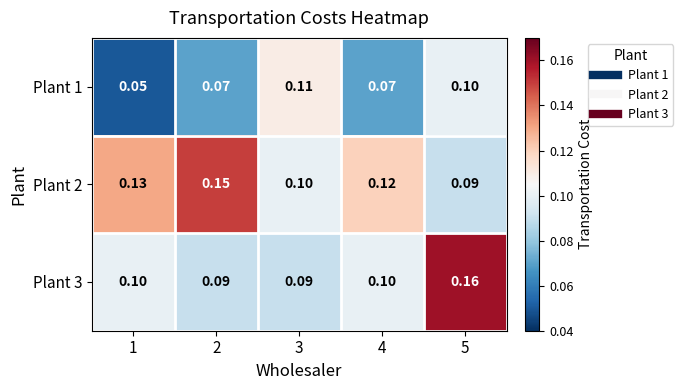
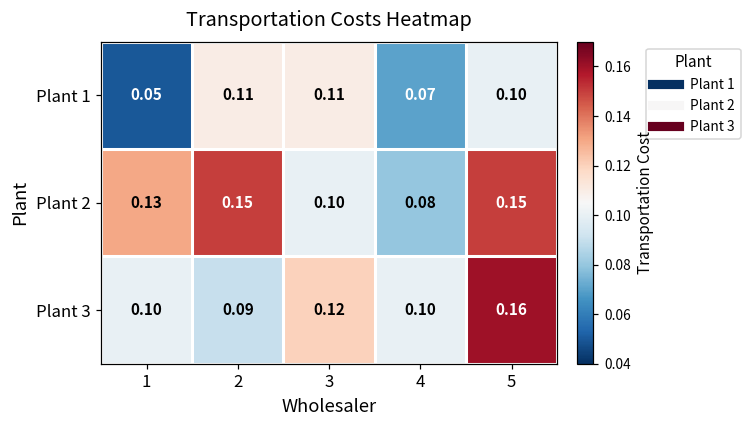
Plant 1, 2: 0.07 -> 0.11
Plant 2, 4: 0.12 -> 0.08
Plant 2, 5: 0.09 -> 0.15
Plant 3, 3: 0.09 -> 0.12
